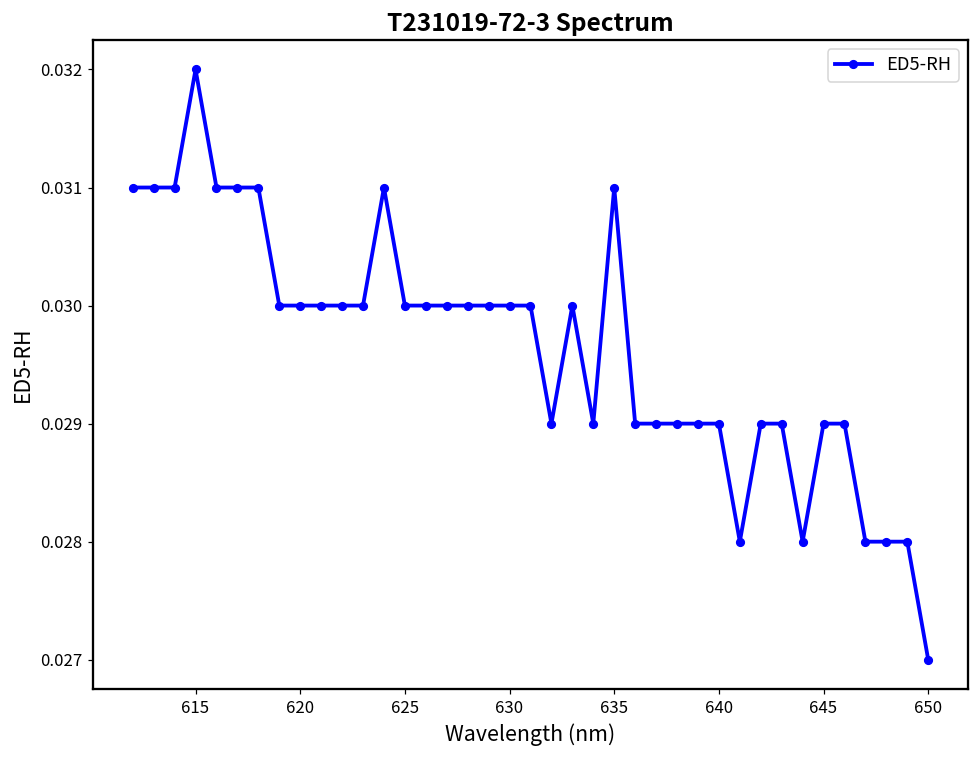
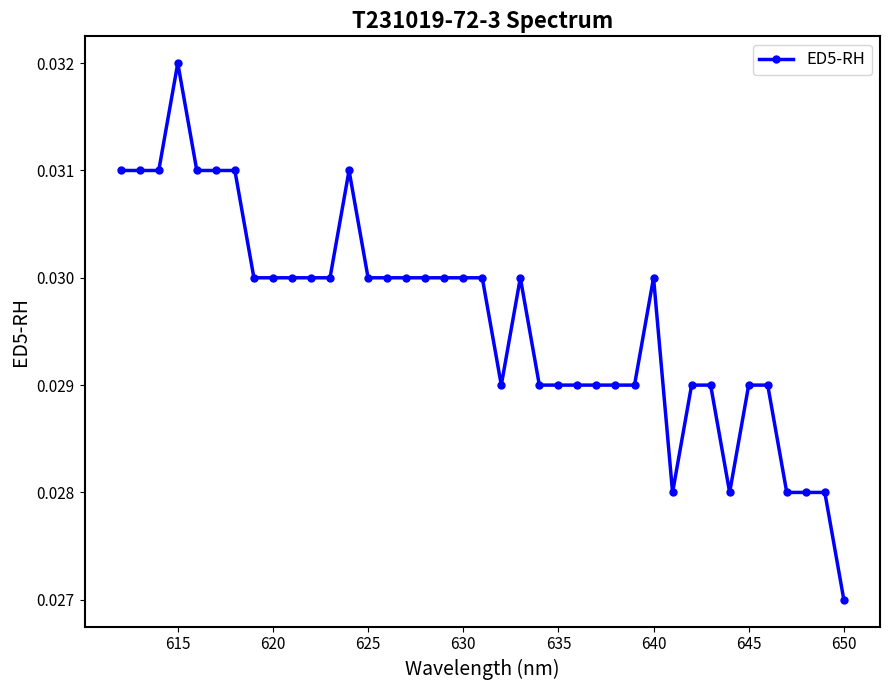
635: 0.031 -> 0.029
640: 0.029 -> 0.030
